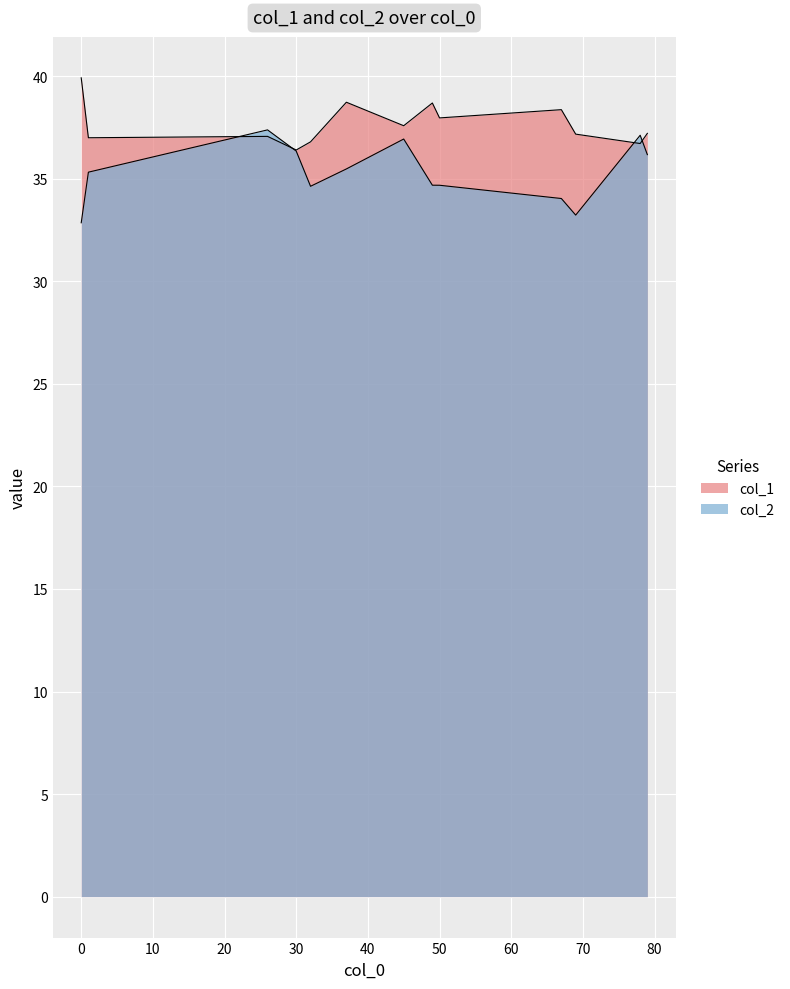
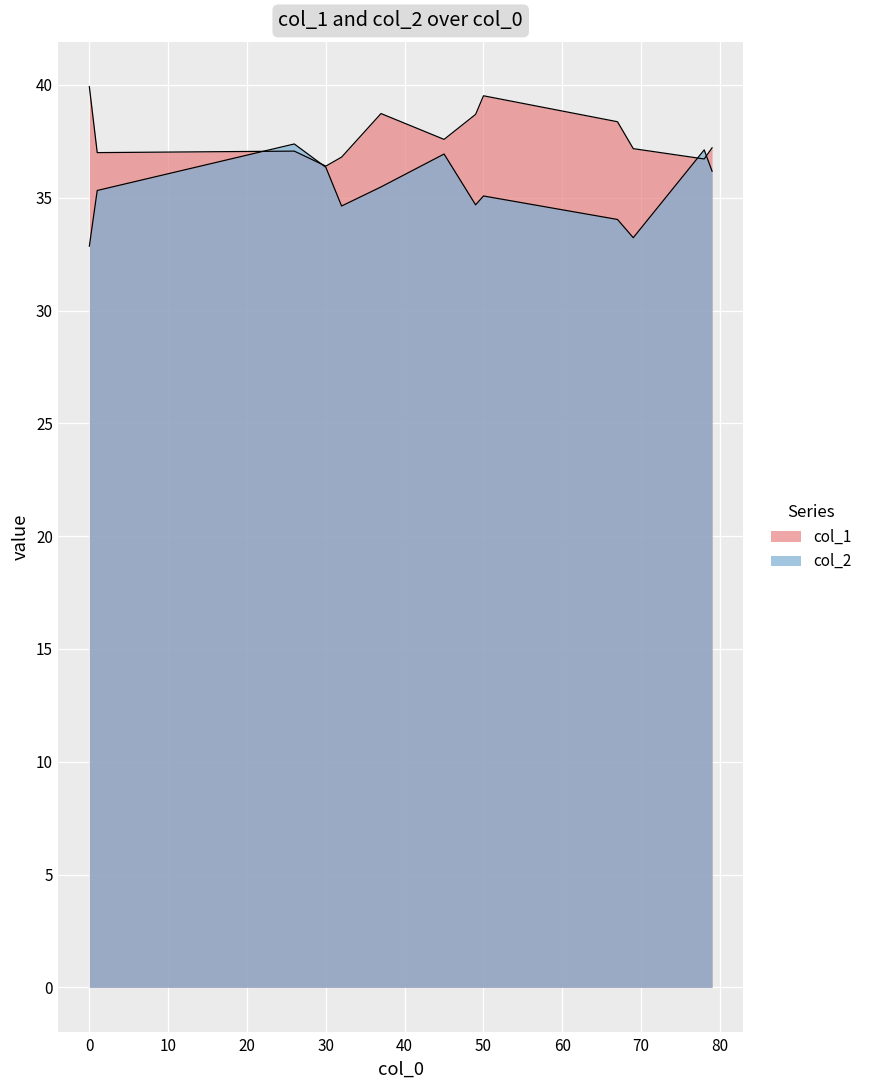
col_1, 50: 38.0 -> 39.5
col_2, 50: 34.7 -> 35.1
